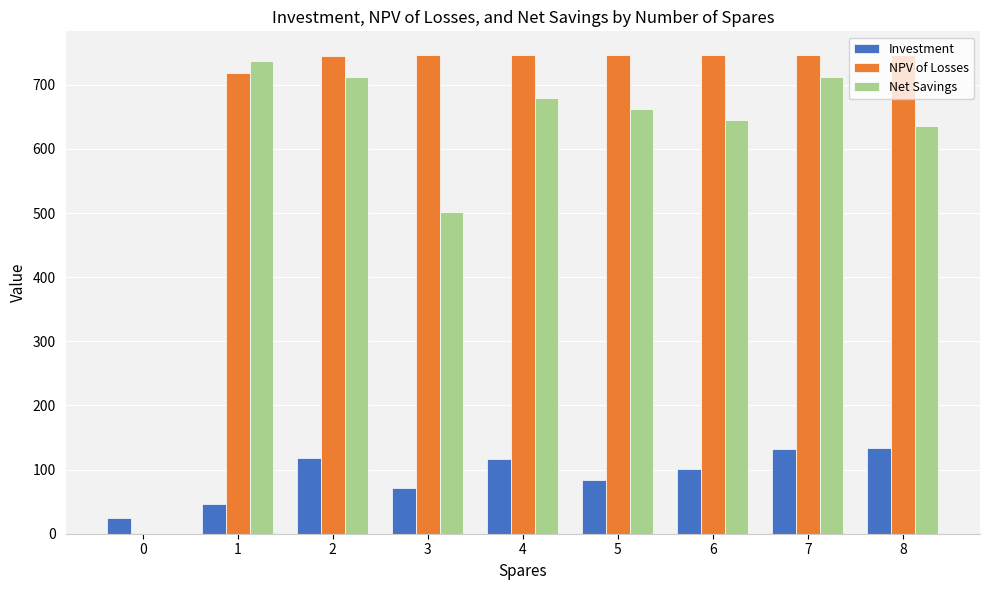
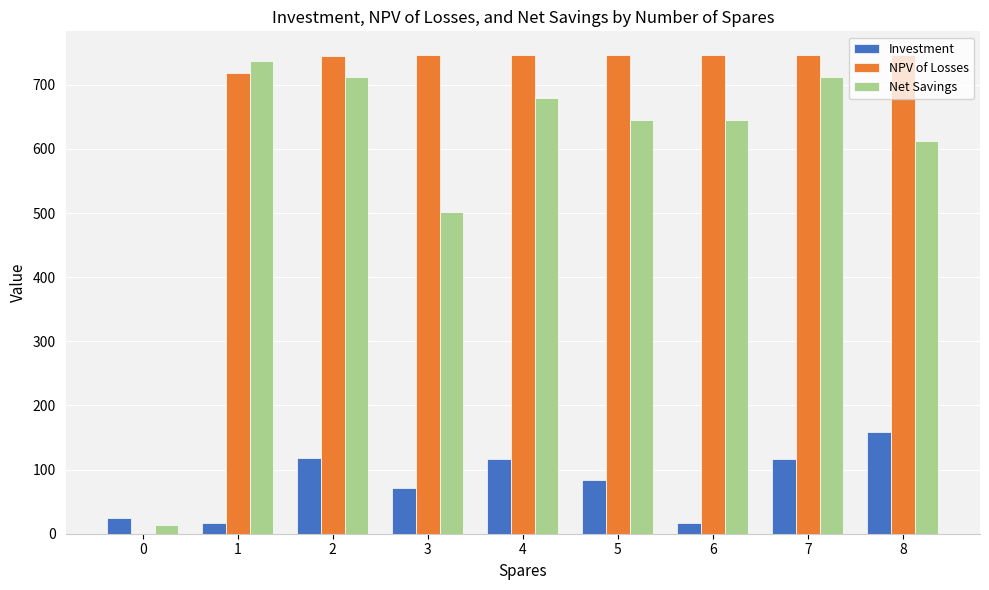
Net Savings, 0: 0 -> 10
Investment, 1: 50 -> 20
Net Savings, 5: 660 -> 650
Investment, 6: 100 -> 20
Investment, 7: 130 -> 120
Investment, 8: 130 -> 160
Net Savings, 8: 640 -> 610
